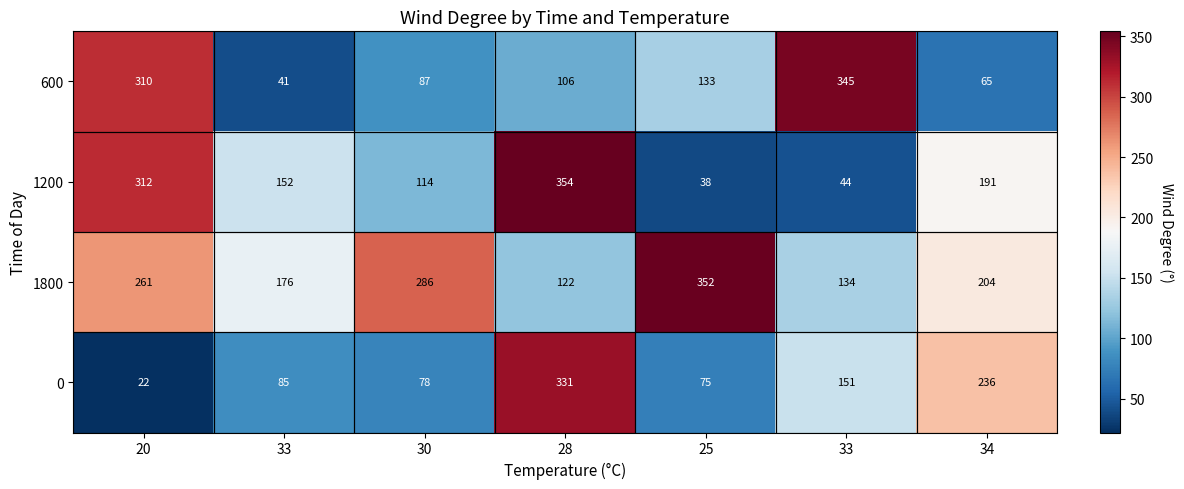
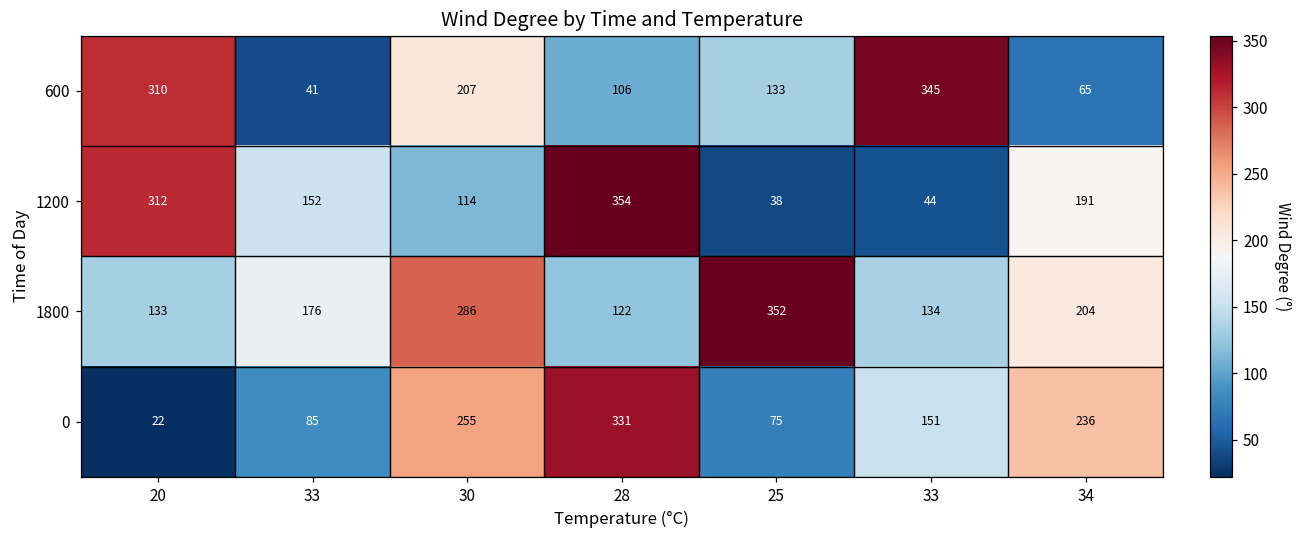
600, 30: 87 -> 207
1800, 20: 261 -> 133
0, 30: 78 -> 255
